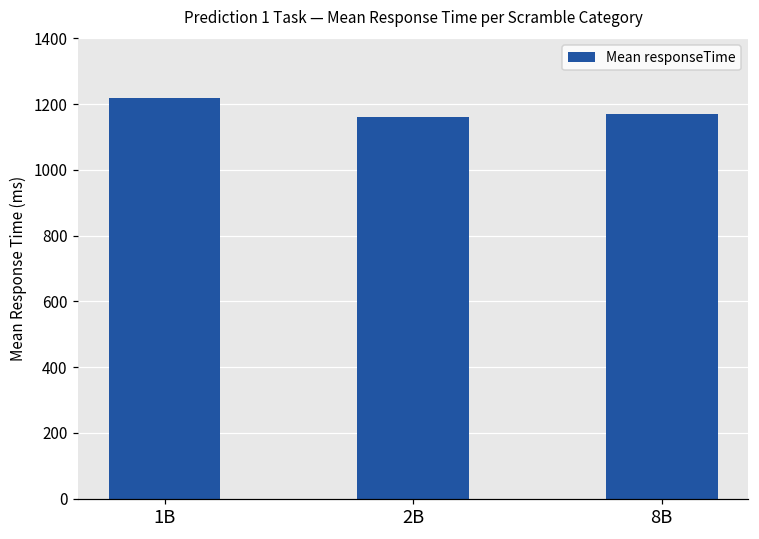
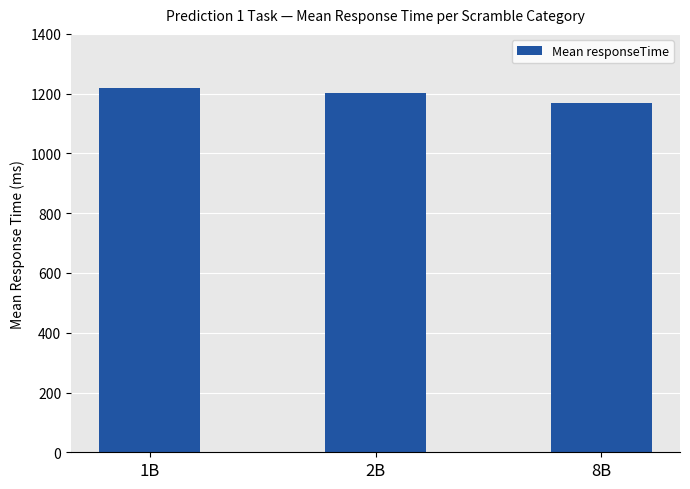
2B: 1160 -> 1200
